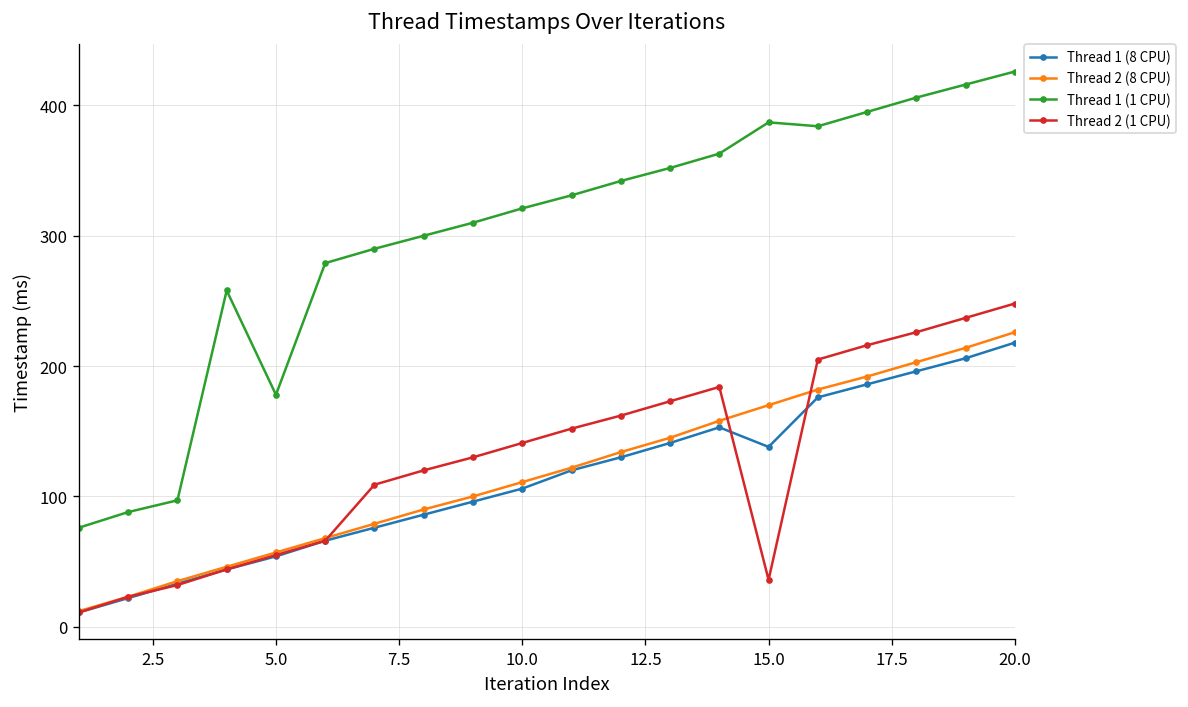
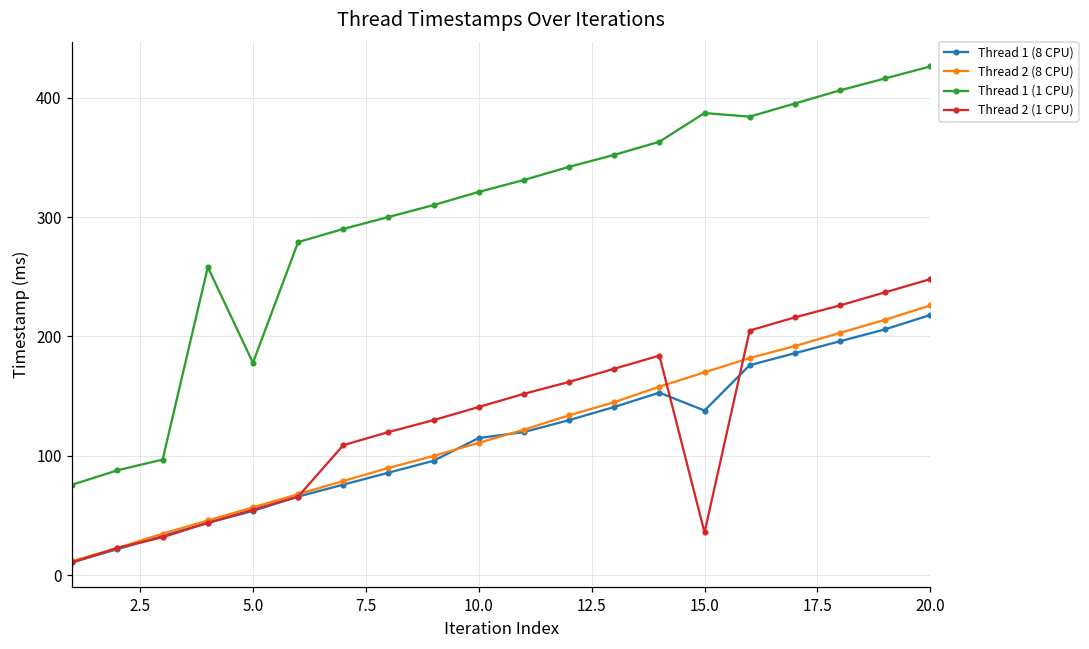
Thread 1 (8 CPU), 10.0: 106 -> 115
